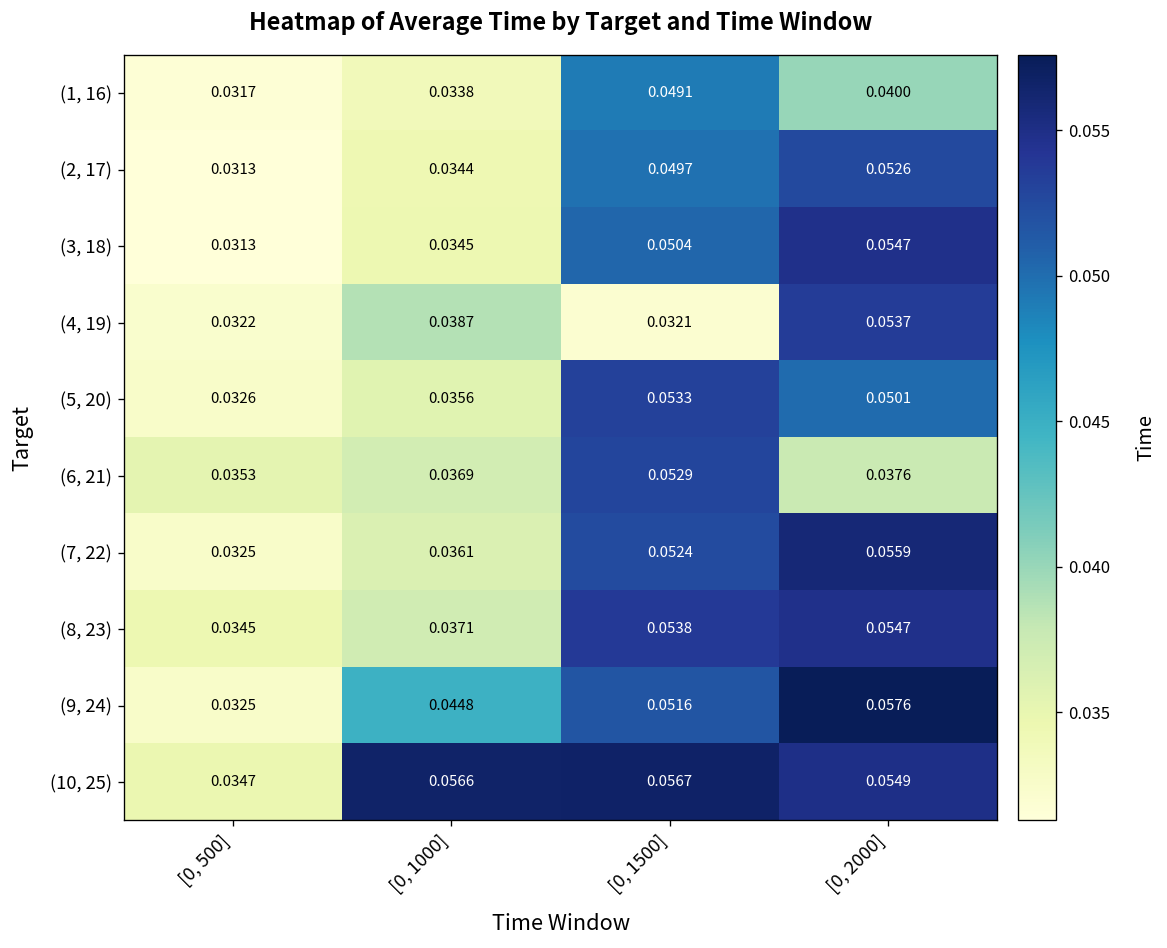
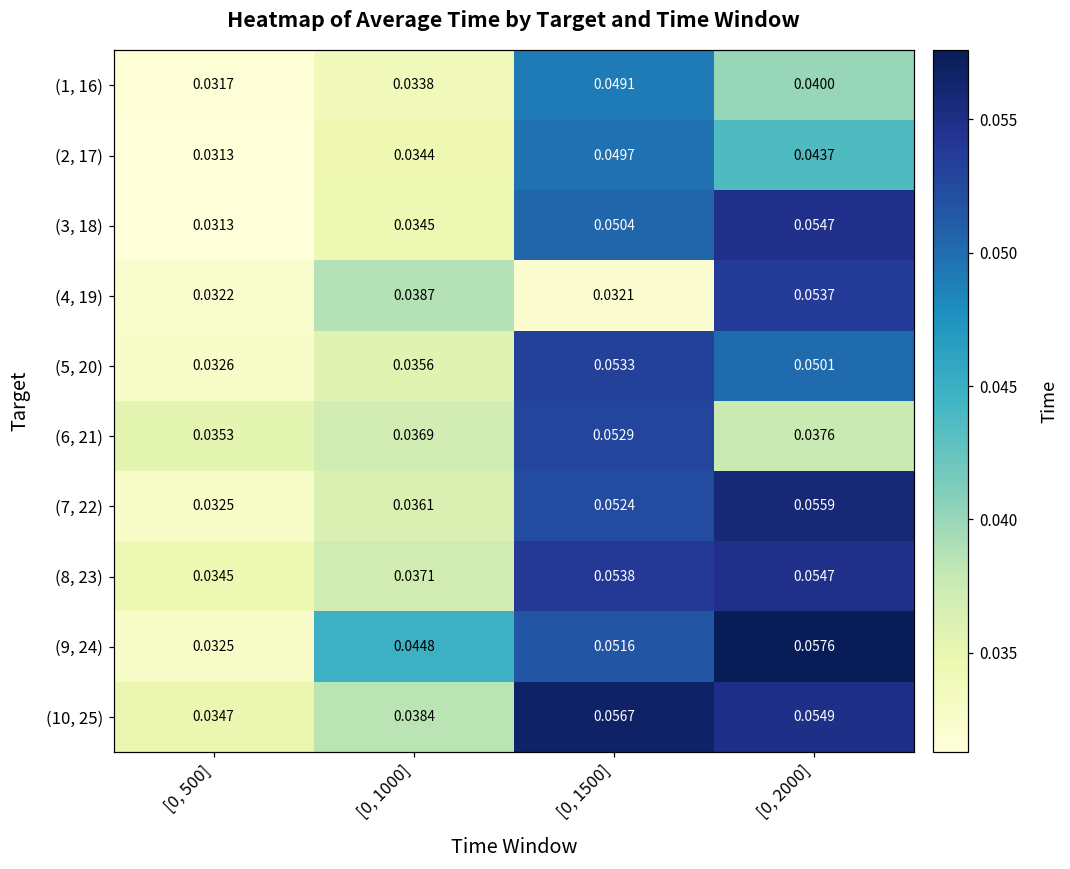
(2, 17), [0, 2000]: 0.0526 -> 0.0437
(10, 25), [0, 1000]: 0.0566 -> 0.0384
